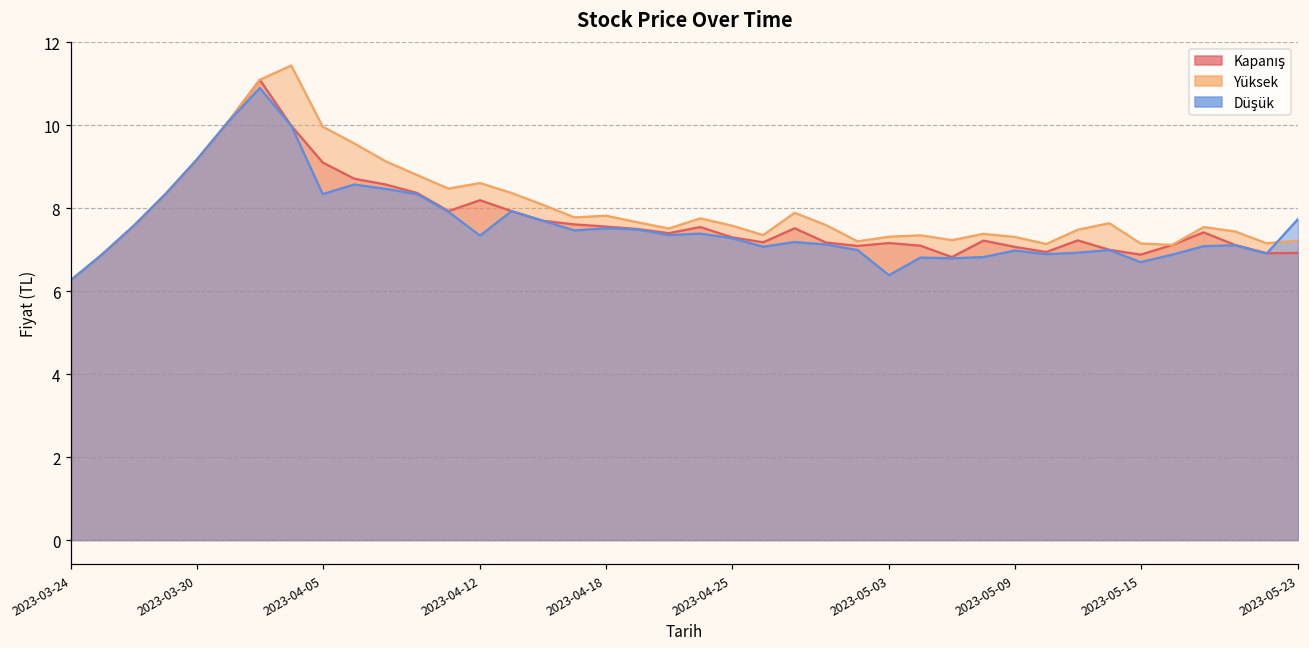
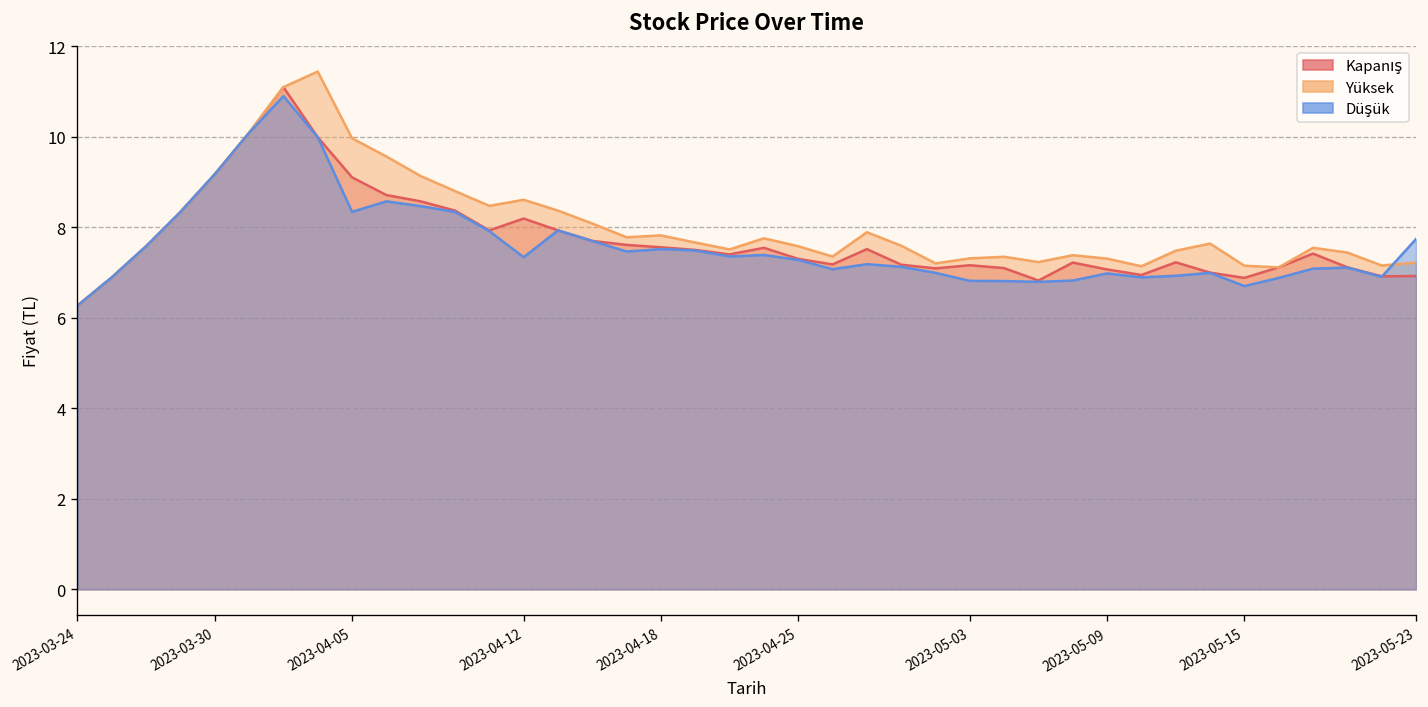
Düşük, 2023-05-03: 6.4 -> 6.8
